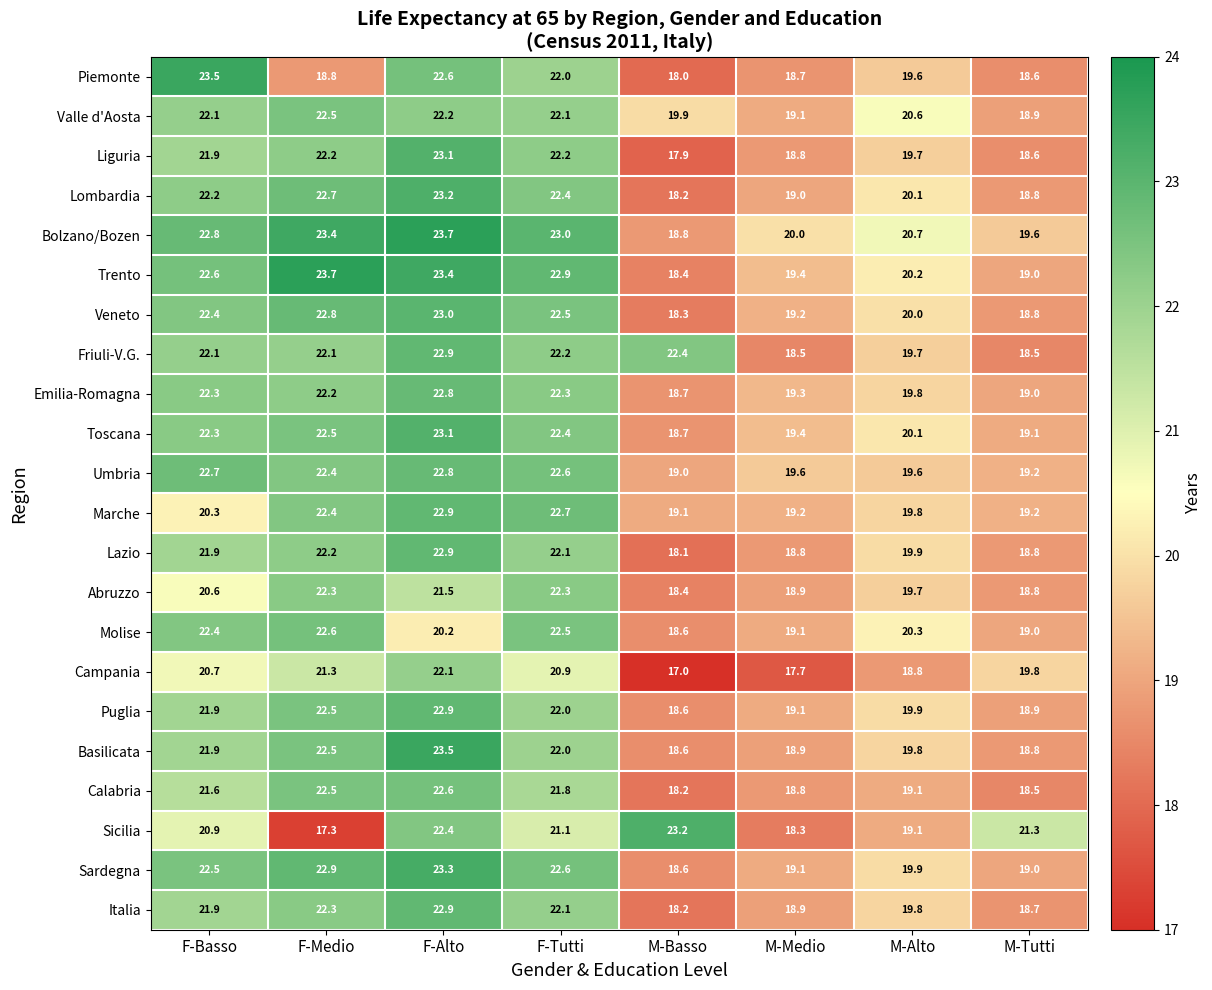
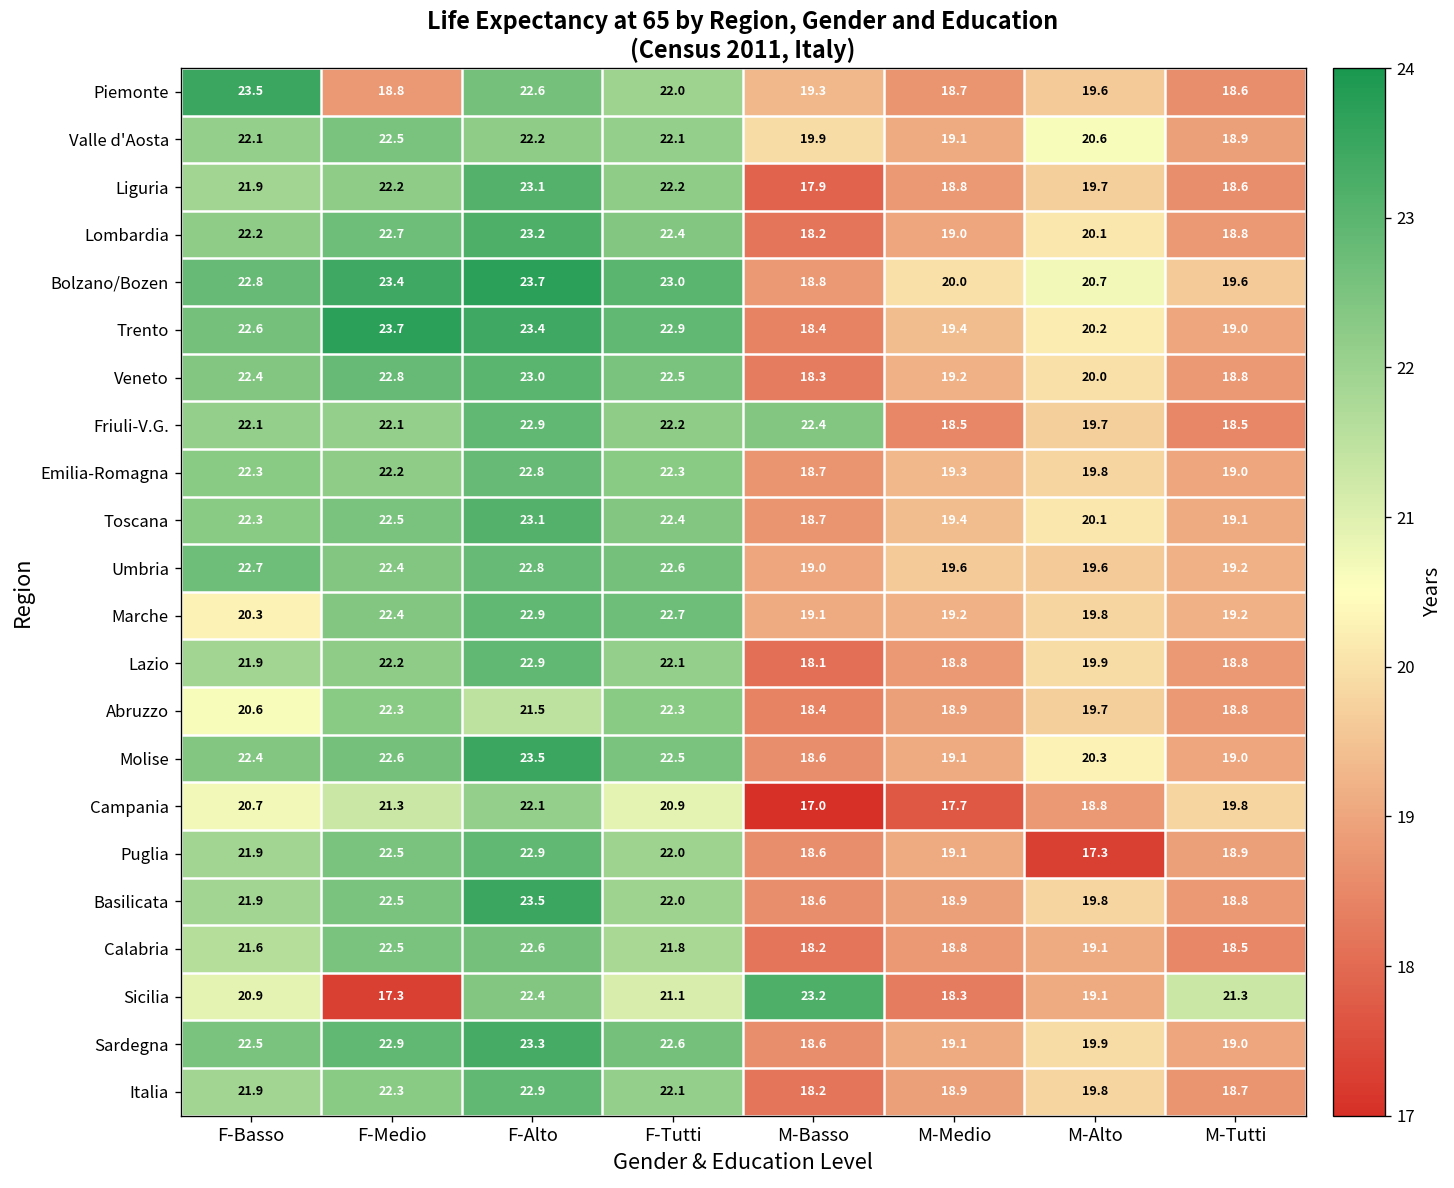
Piemonte, M-Basso: 18.0 -> 19.3
Molise, F-Alto: 20.2 -> 23.5
Puglia, M-Alto: 19.9 -> 17.3
